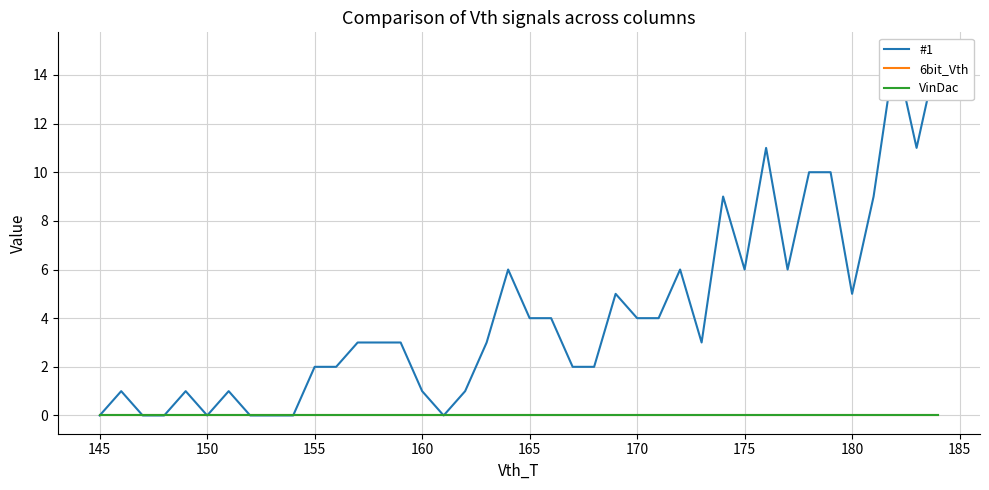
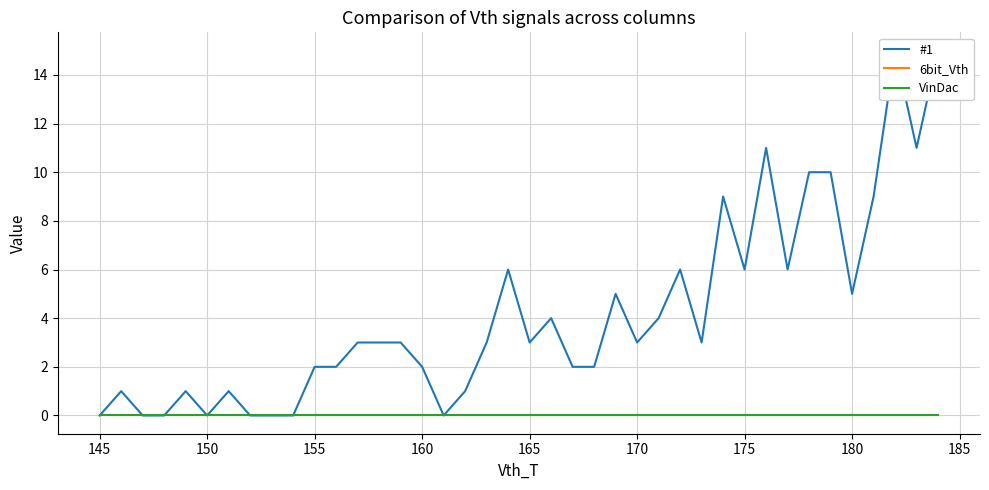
#1, 160: 1 -> 2
#1, 165: 4 -> 3
#1, 170: 4 -> 3
